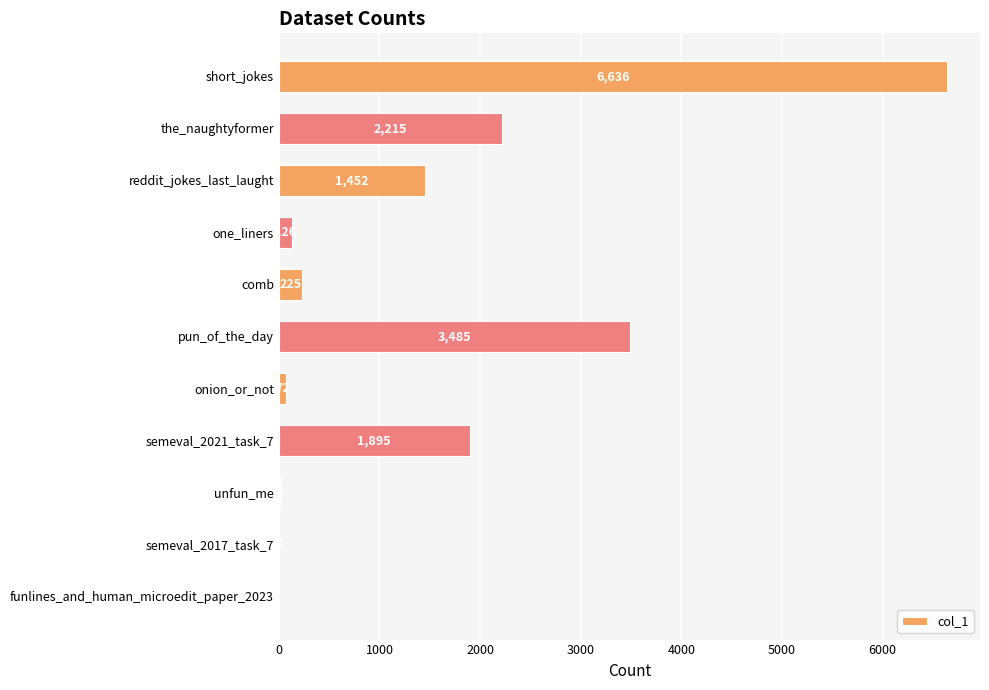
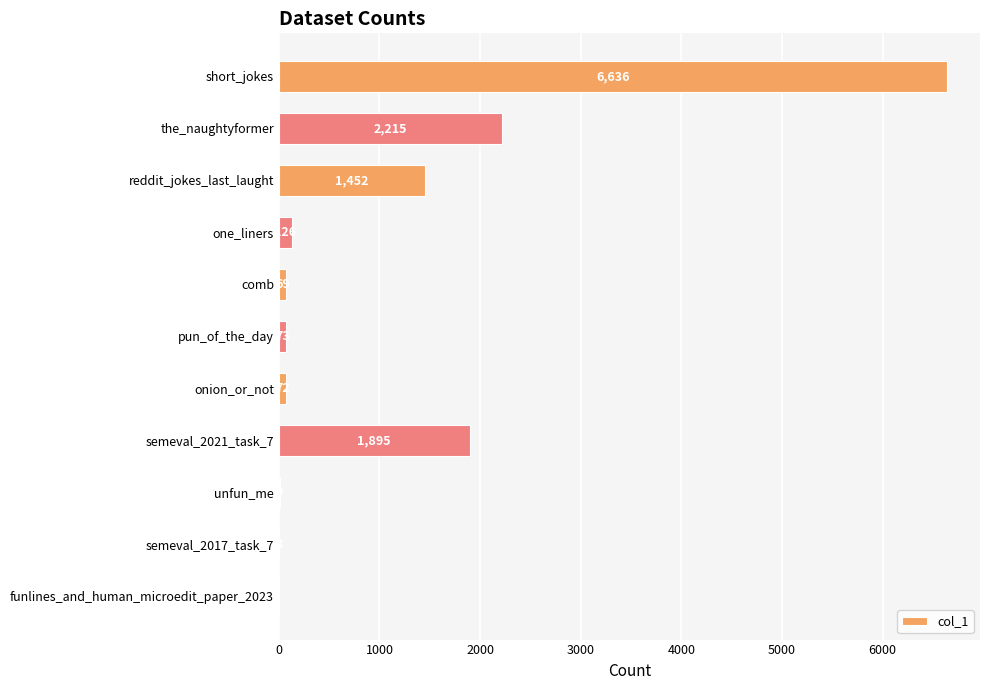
comb: 230 -> 70
pun_of_the_day: 3490 -> 70
